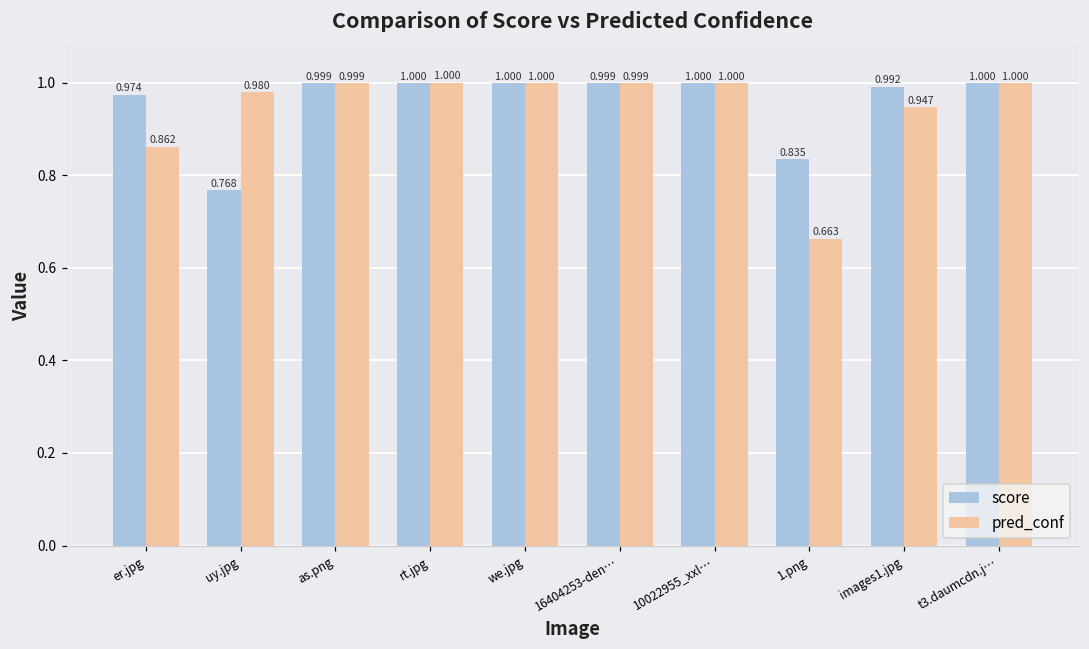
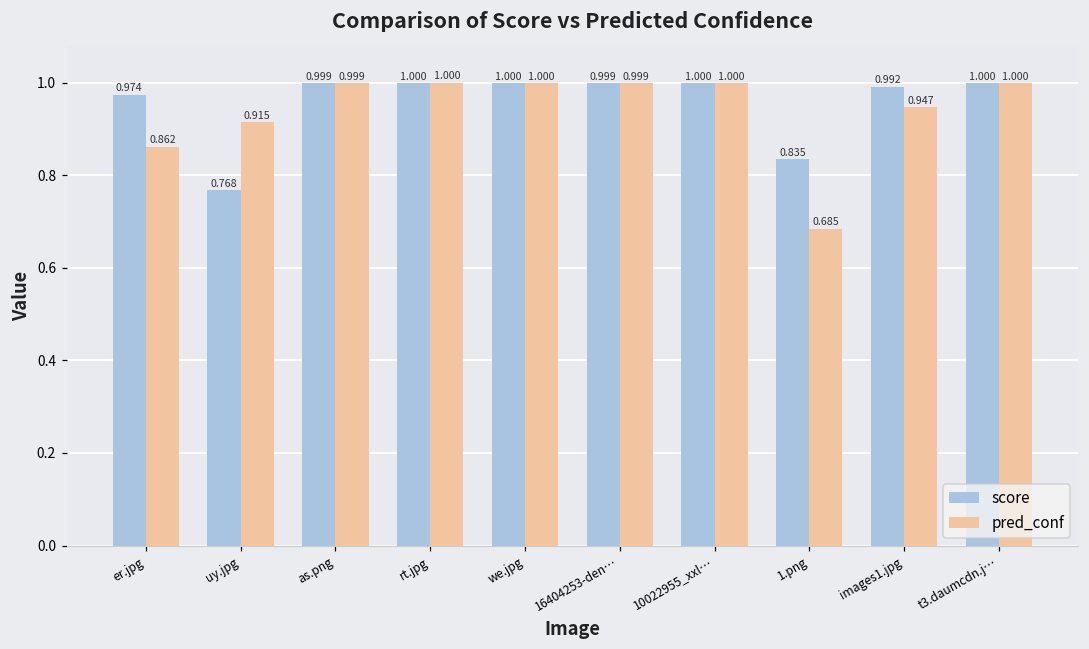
pred_conf, uy.jpg: 0.980 -> 0.915
pred_conf, 1.png: 0.663 -> 0.685
